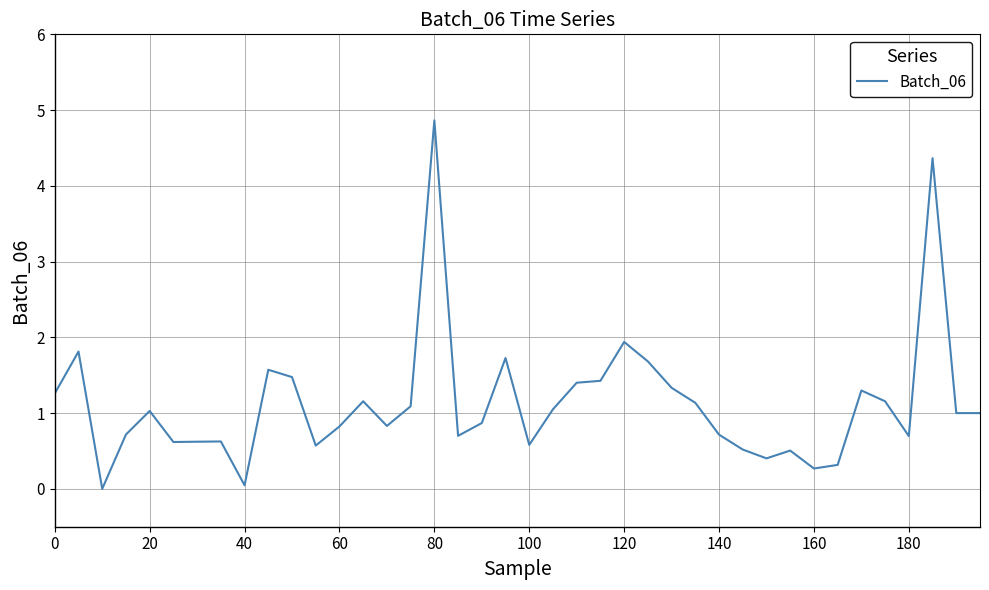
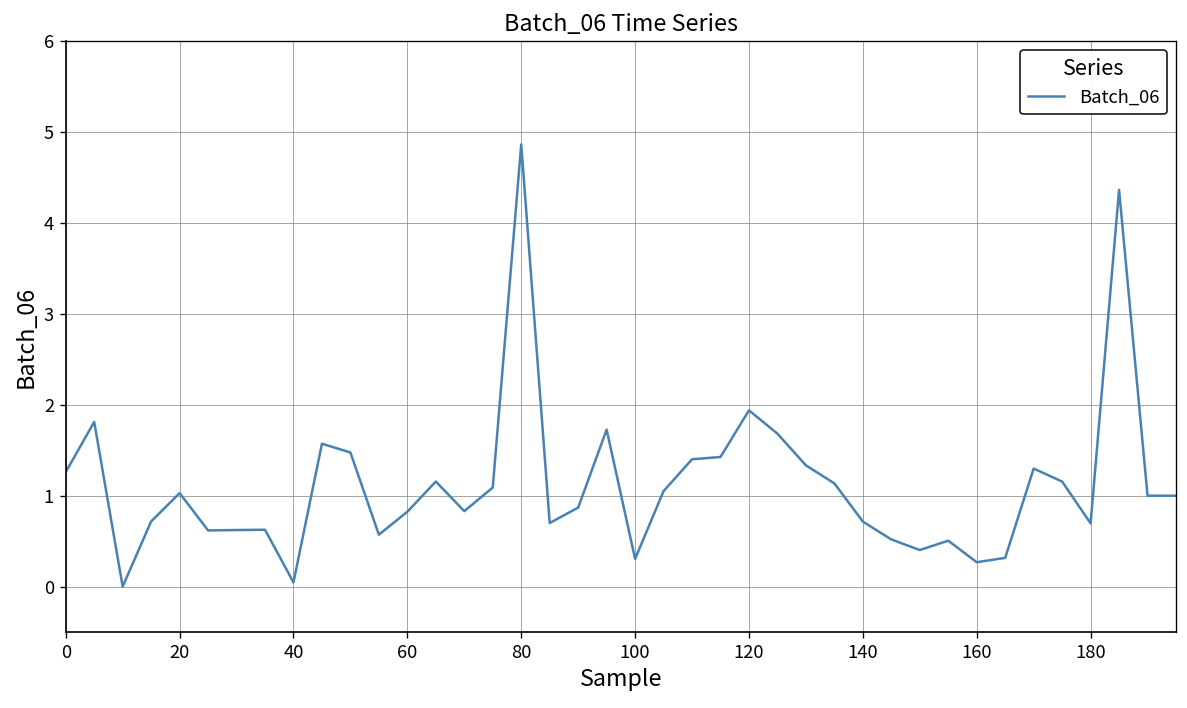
100: 0.6 -> 0.3
